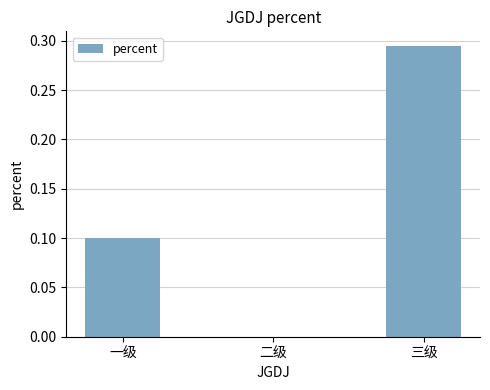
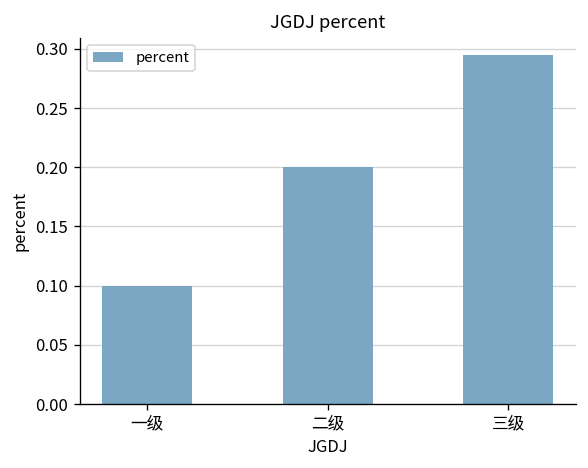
二级: 0.0 -> 0.2
